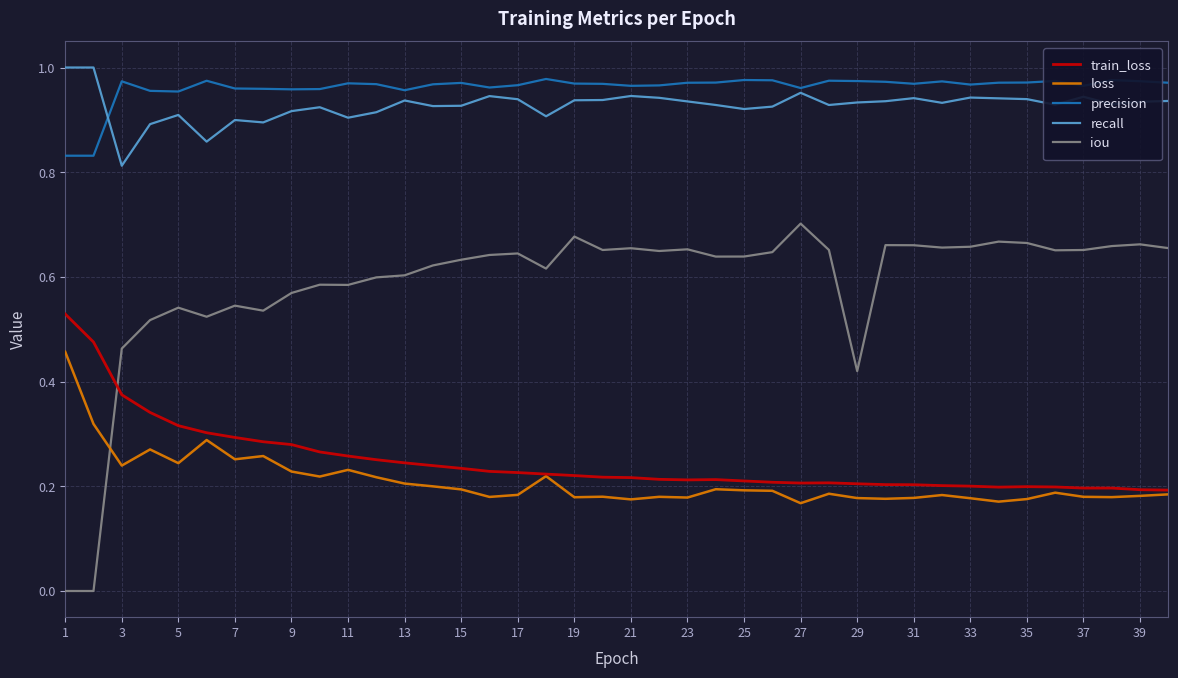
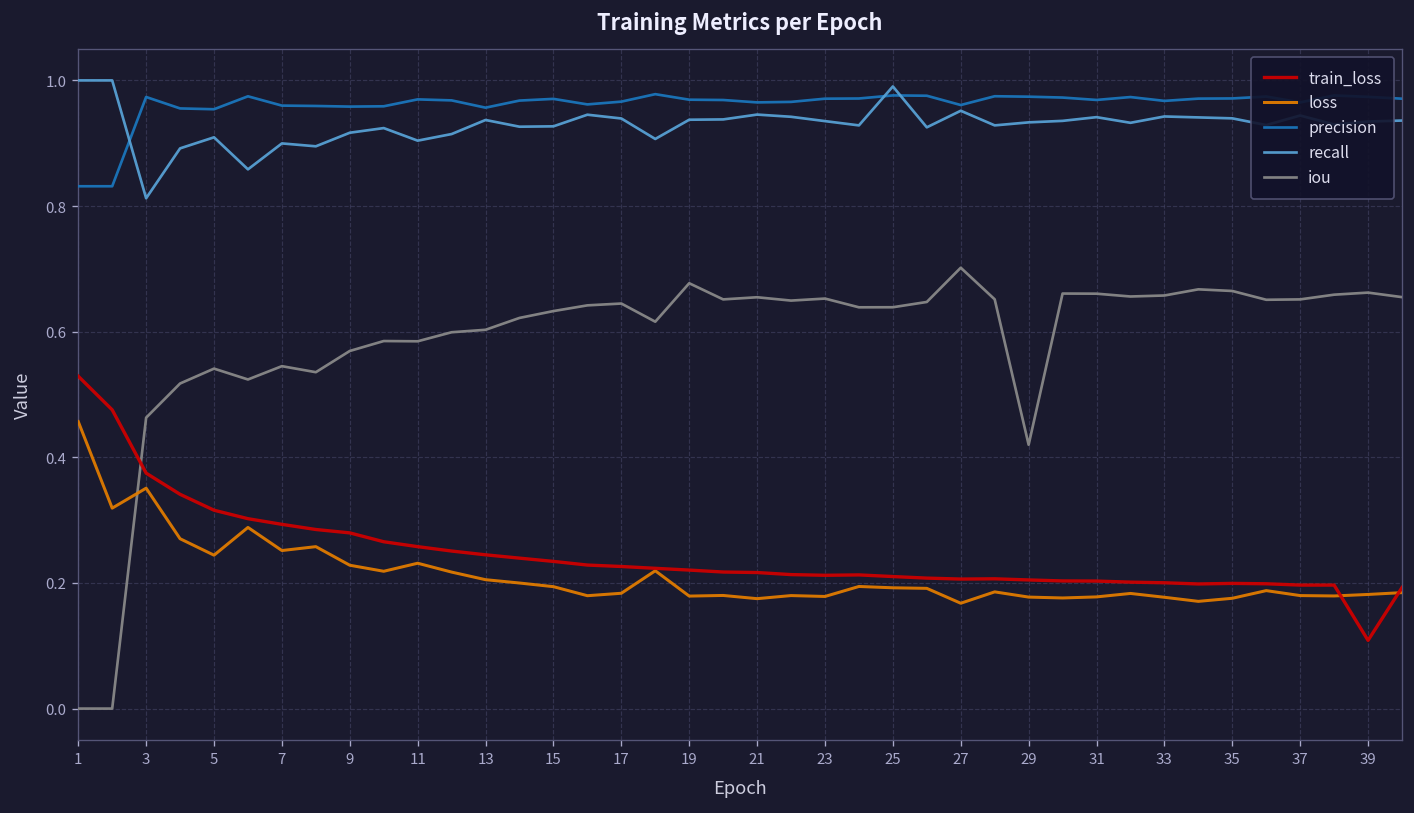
loss, 3: 0.24 -> 0.35
recall, 25: 0.92 -> 0.99
train_loss, 39: 0.19 -> 0.11
